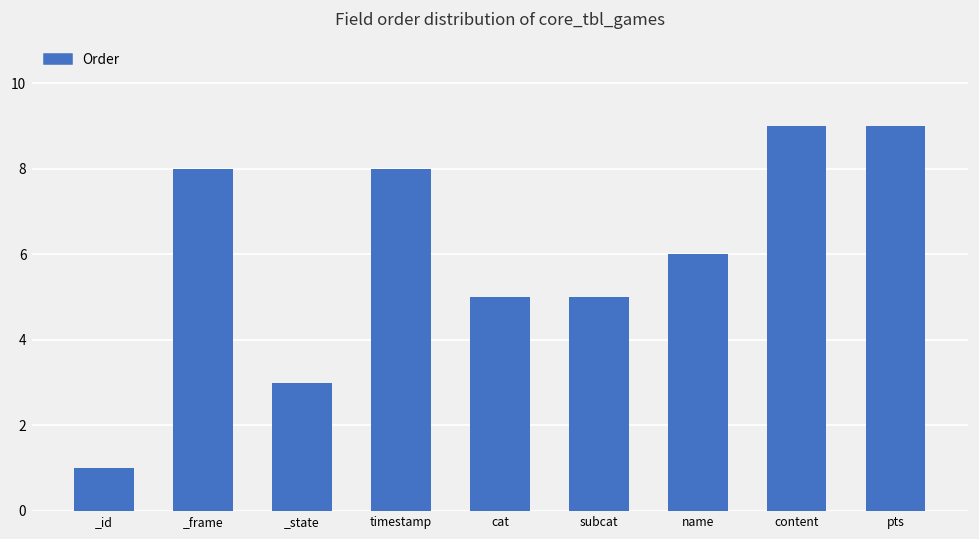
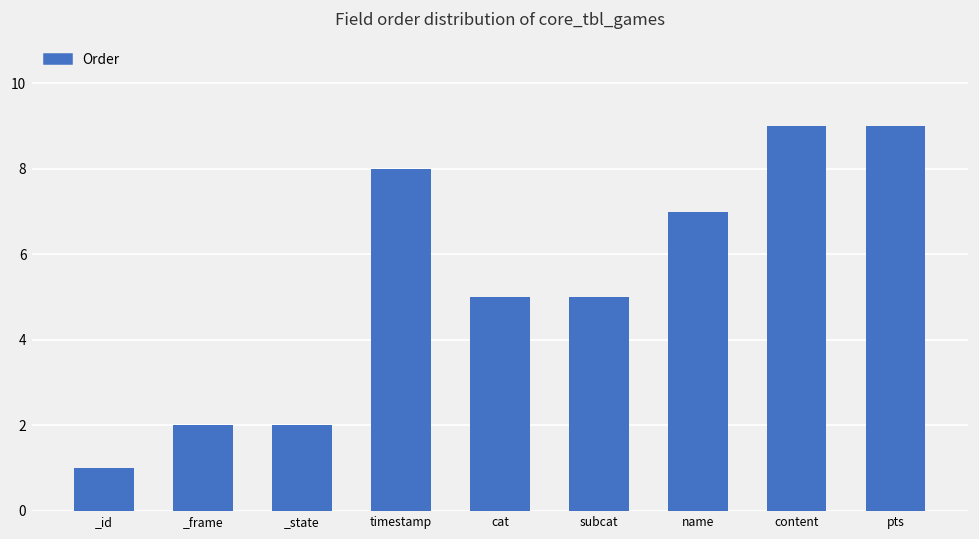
_frame: 8 -> 2
_state: 3 -> 2
name: 6 -> 7
